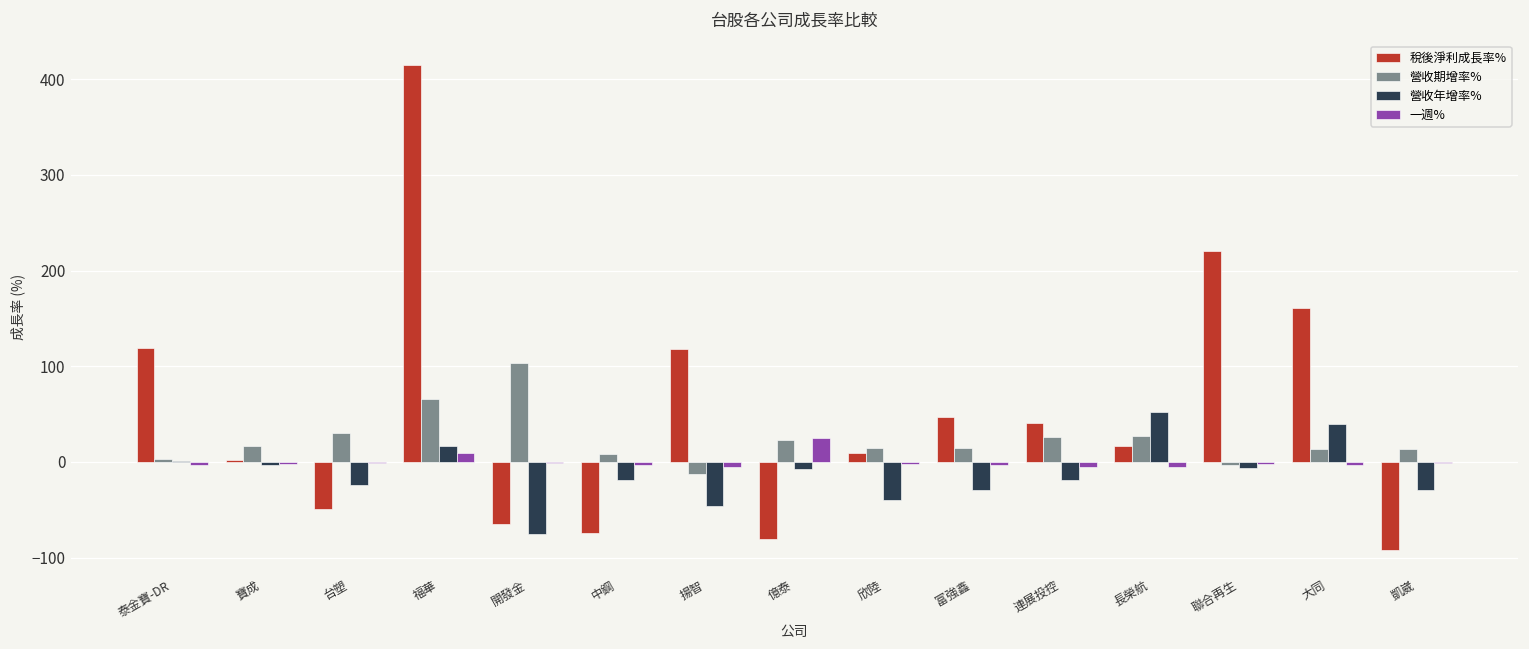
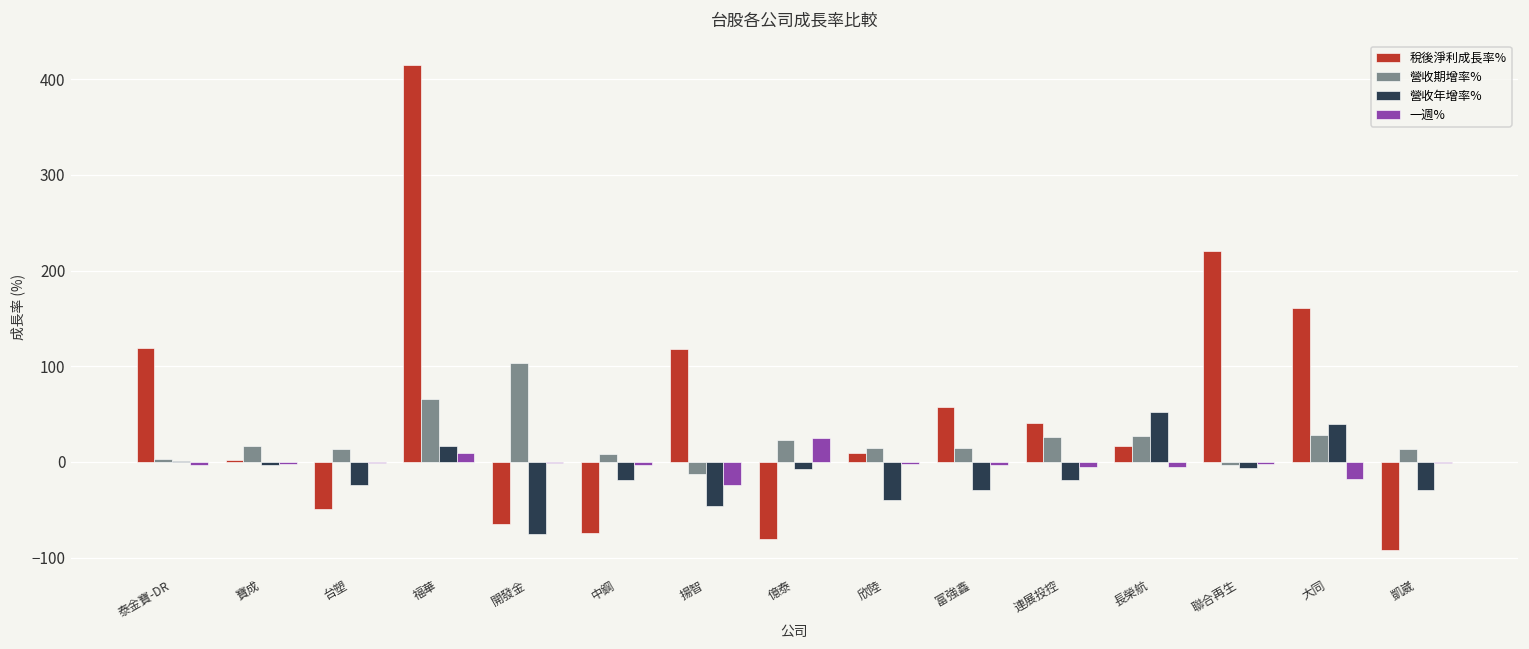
營收期增率%, 台塑: 30 -> 10
一週%, 揚智: -10 -> -20
稅後淨利成長率%, 富強鑫: 50 -> 60
營收期增率%, 大同: 10 -> 30
一週%, 大同: 0 -> -20
